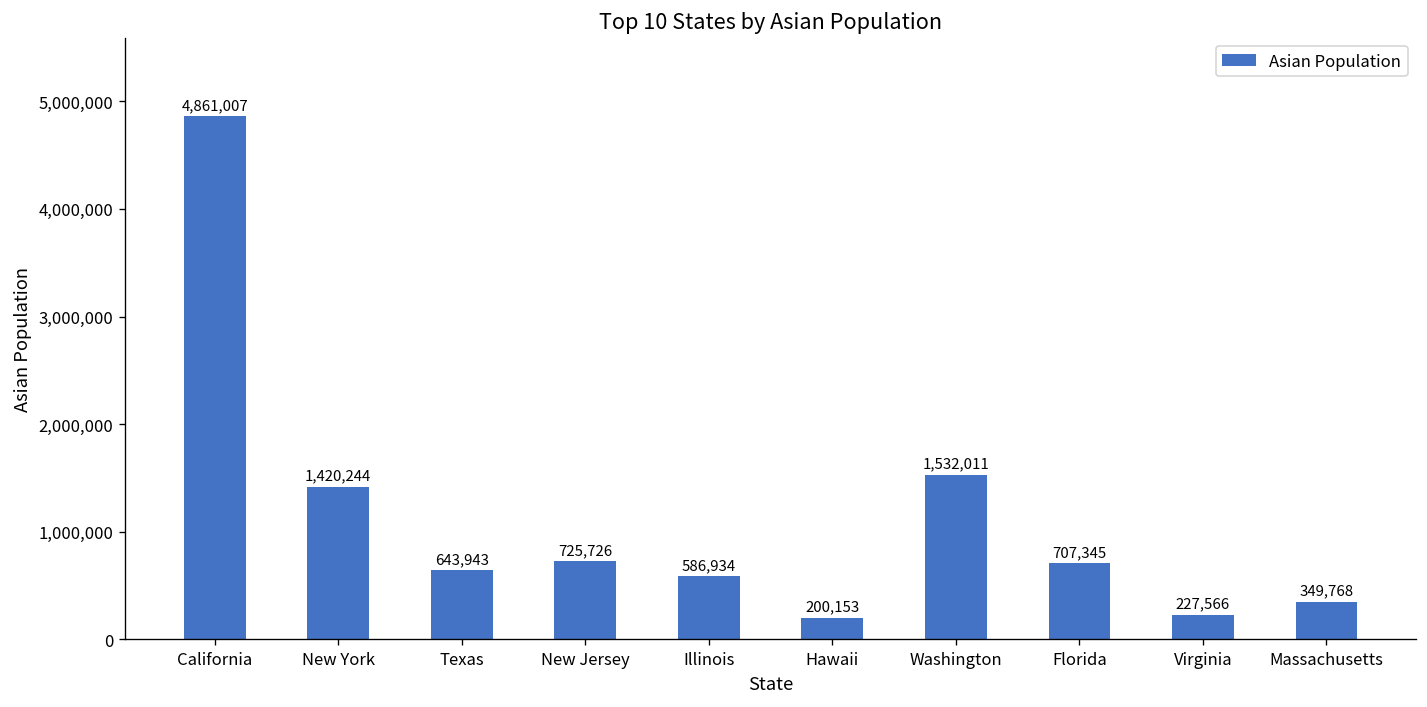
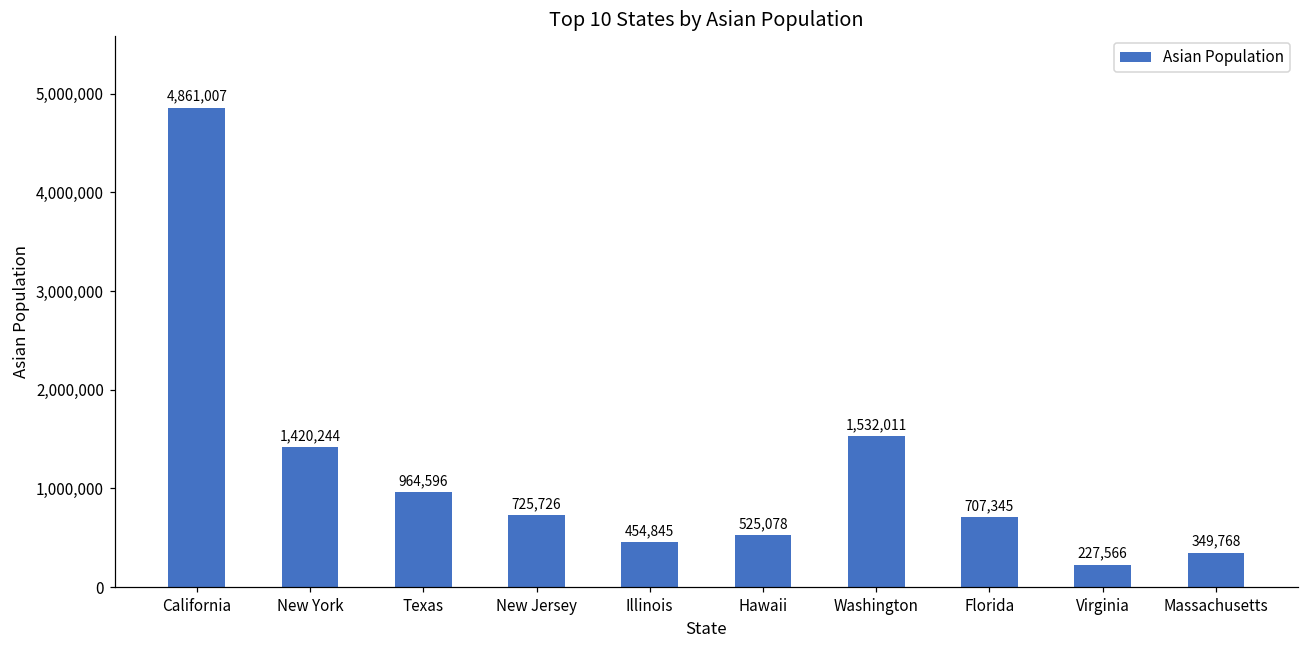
Texas: 643,943 -> 964,596
Illinois: 586,934 -> 454,845
Hawaii: 200,153 -> 525,078
